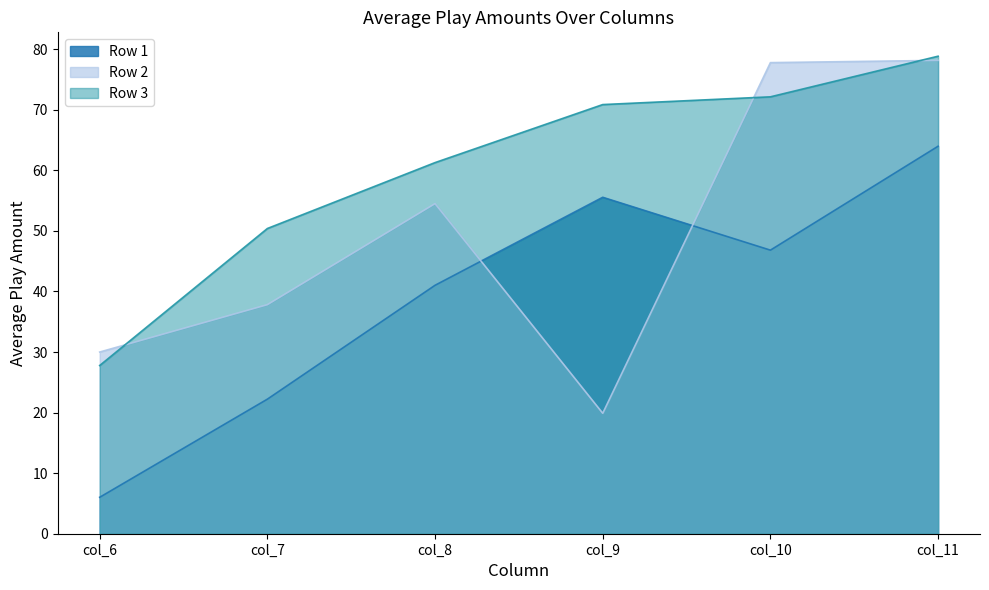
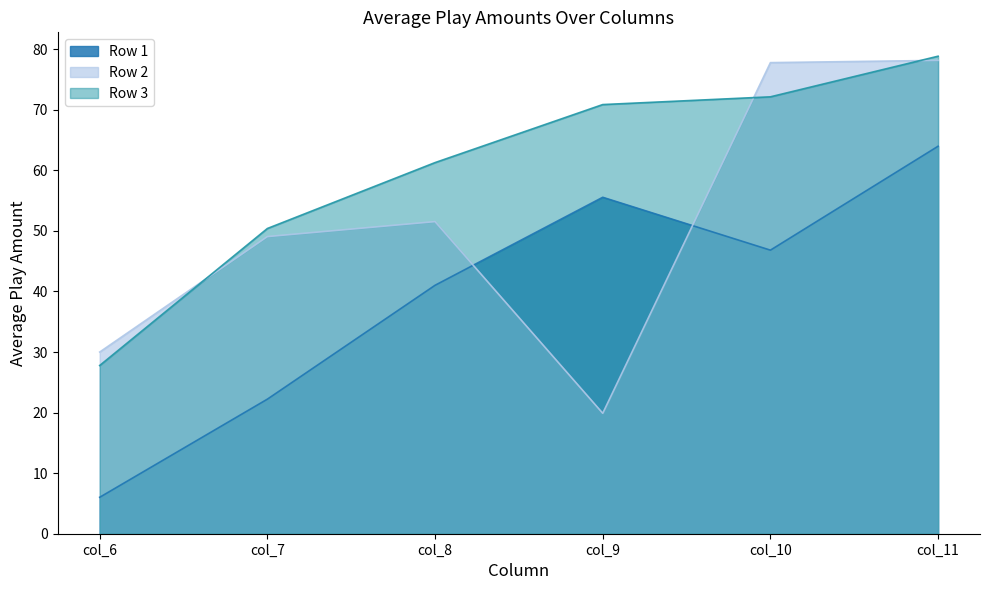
Row 2, col_7: 38 -> 49
Row 2, col_8: 55 -> 52
